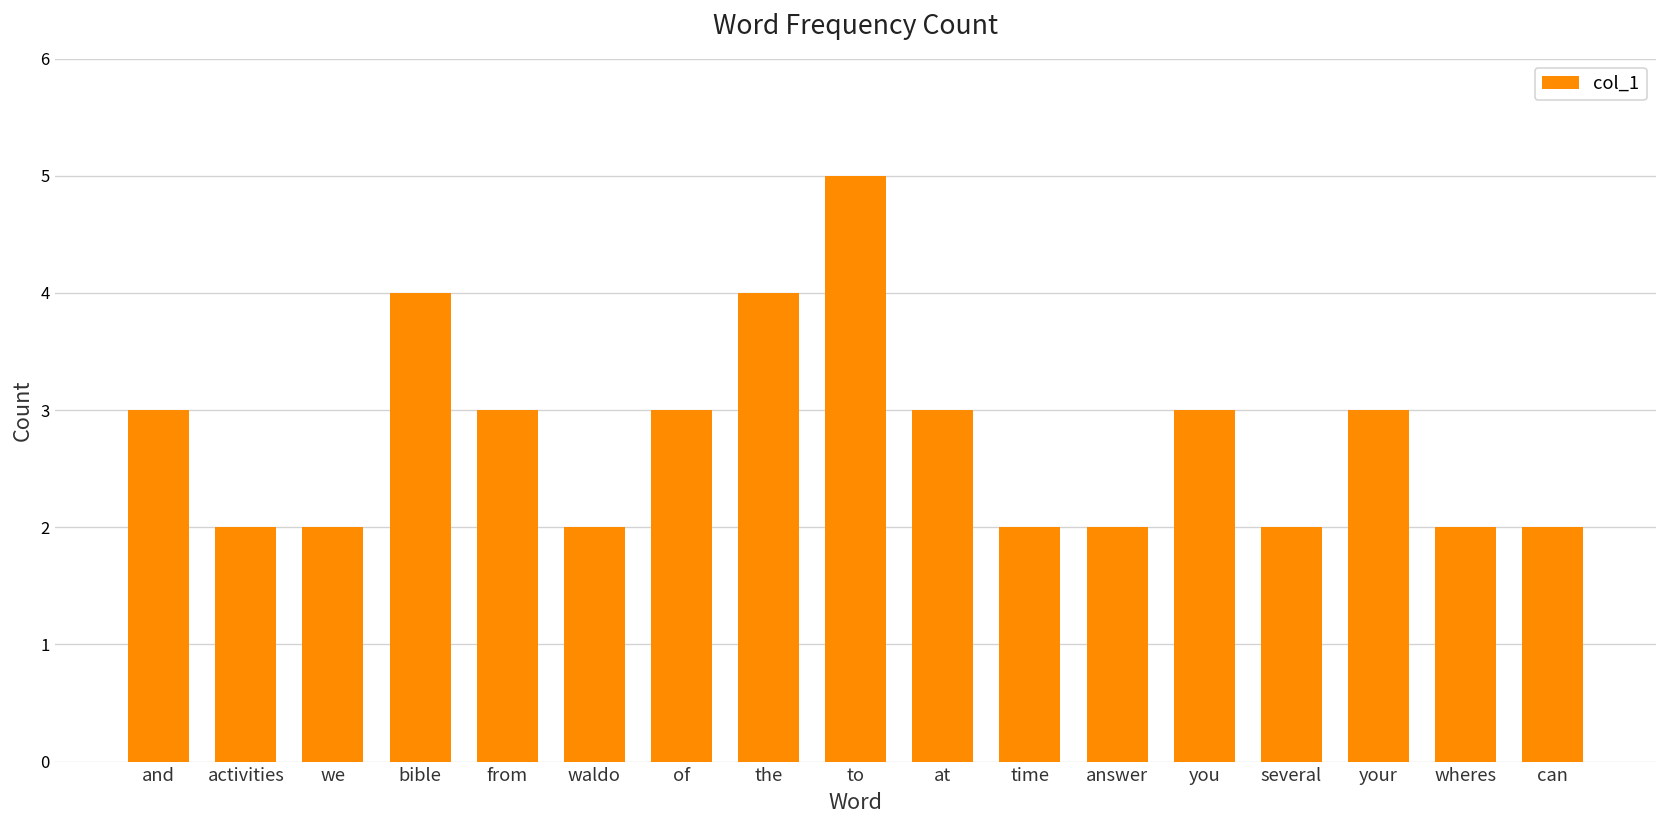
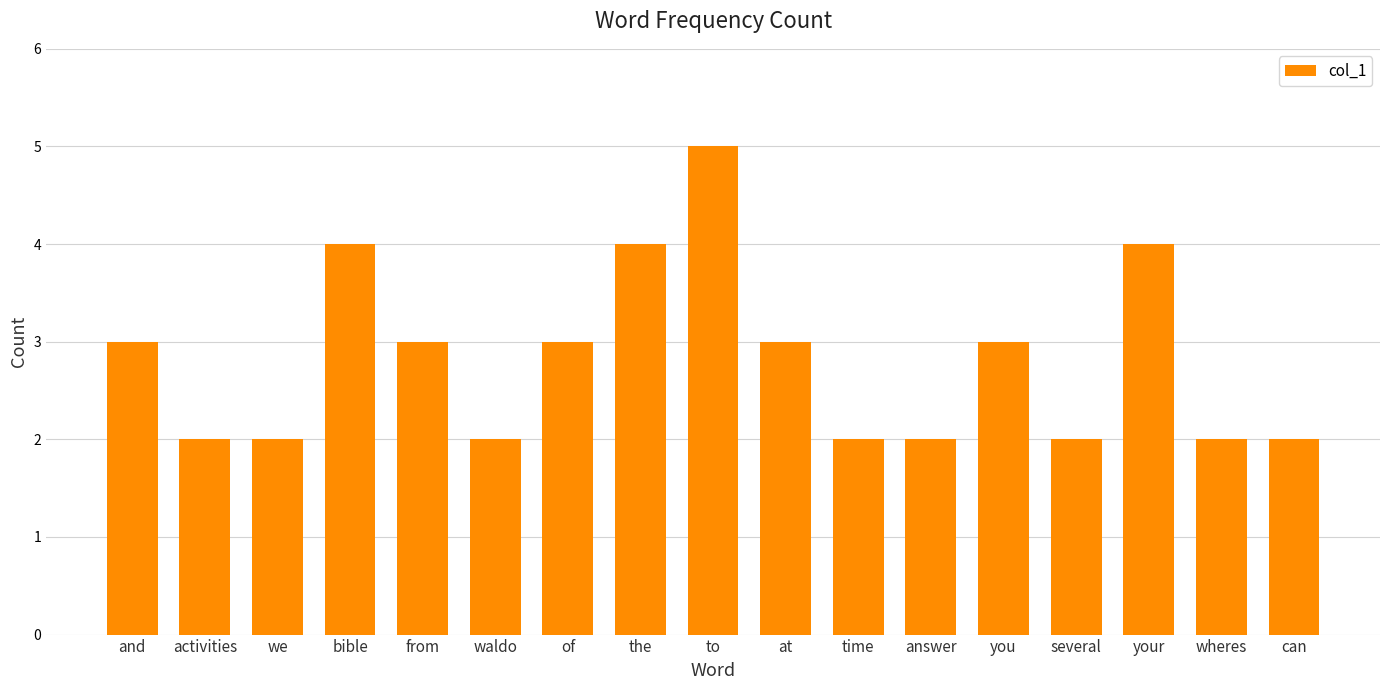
your: 3 -> 4
